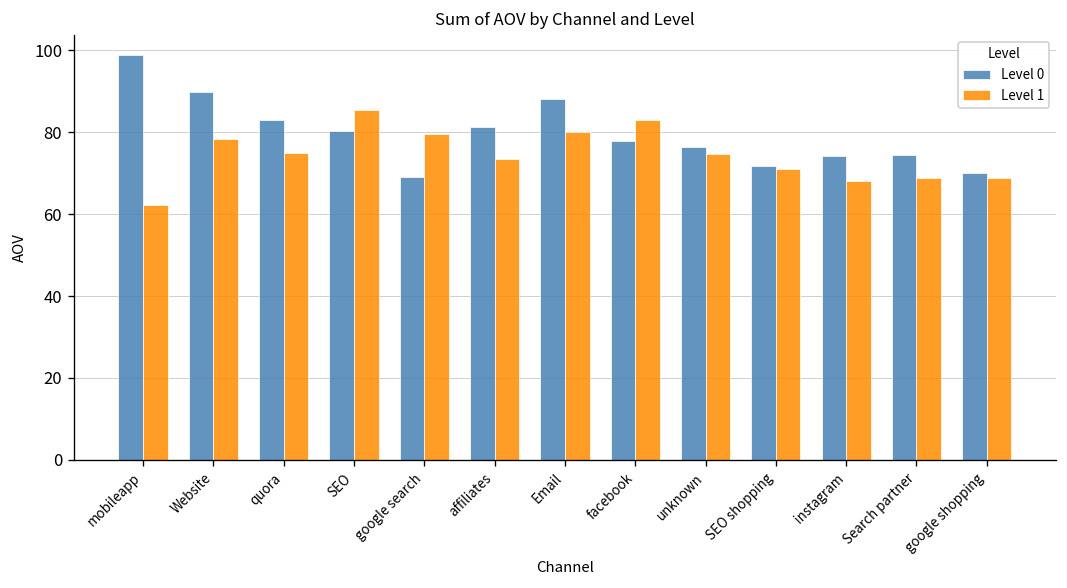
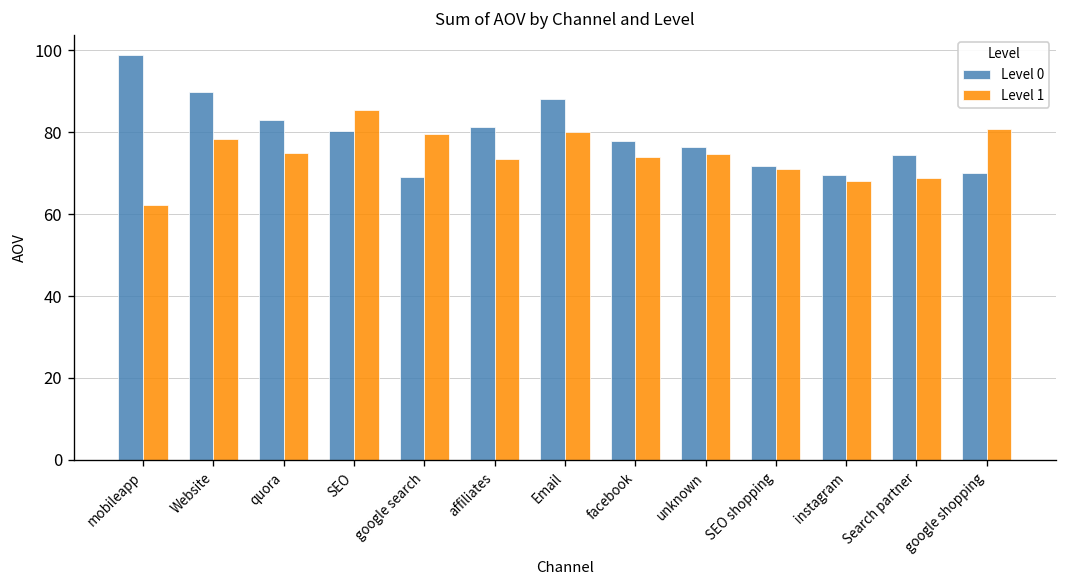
Level 1, facebook: 83 -> 74
Level 0, instagram: 74 -> 70
Level 1, google shopping: 69 -> 81
